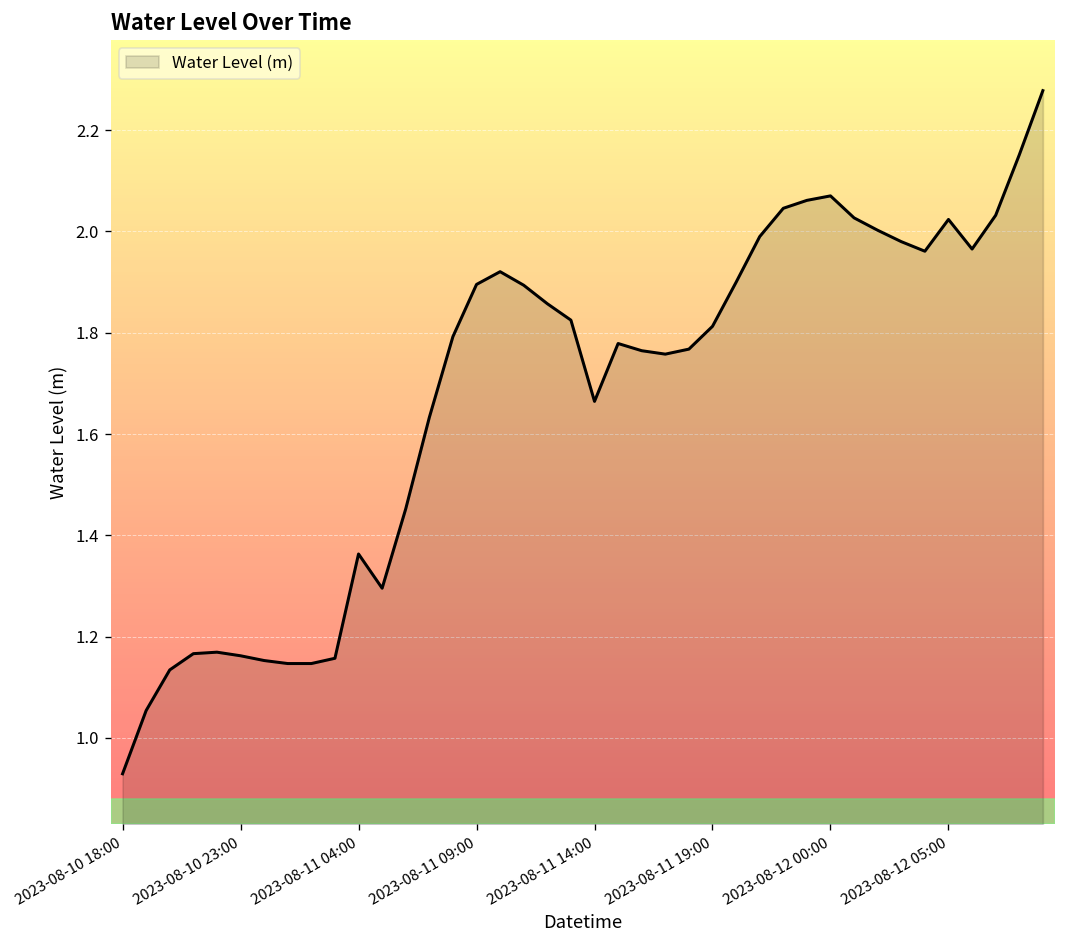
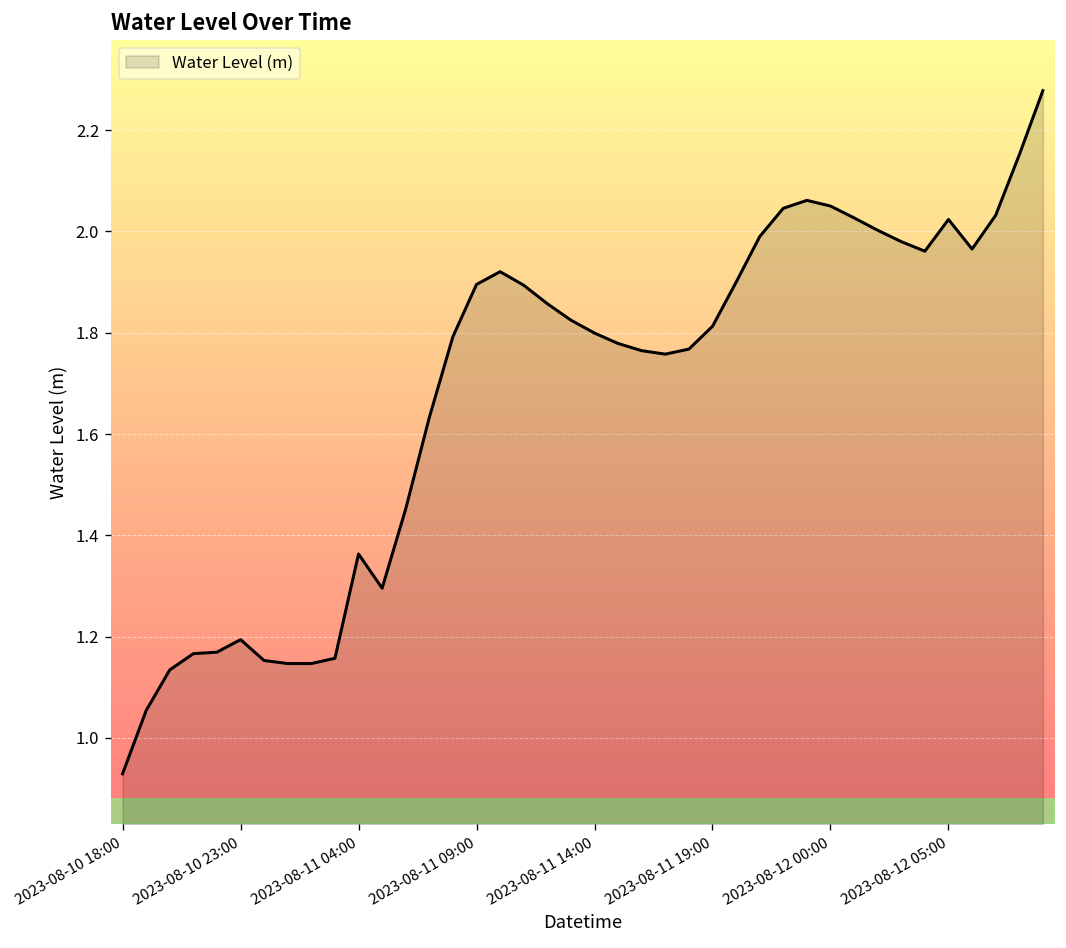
2023-08-10 23:00: 1.16 -> 1.19
2023-08-11 14:00: 1.66 -> 1.80
2023-08-12 00:00: 2.07 -> 2.05
